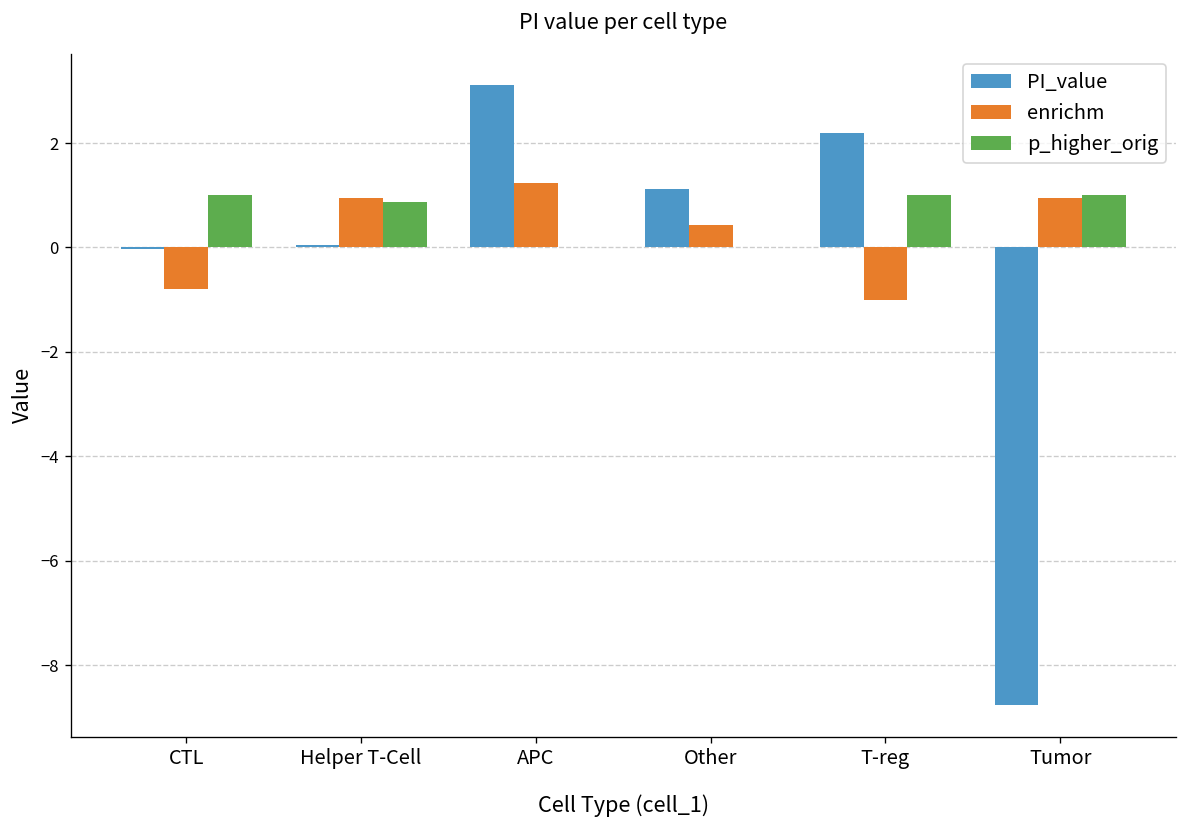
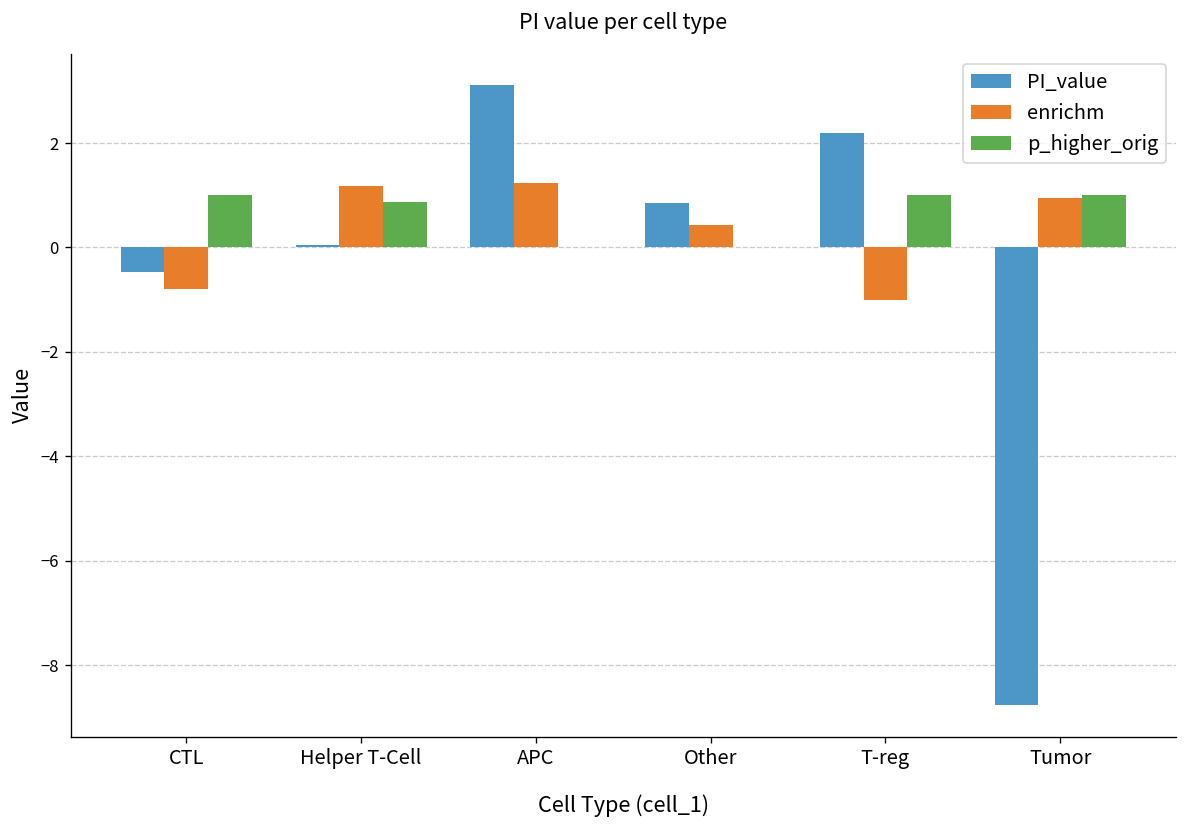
PI_value, CTL: 0.0 -> -0.5
enrichm, Helper T-Cell: 0.9 -> 1.2
PI_value, Other: 1.1 -> 0.8
